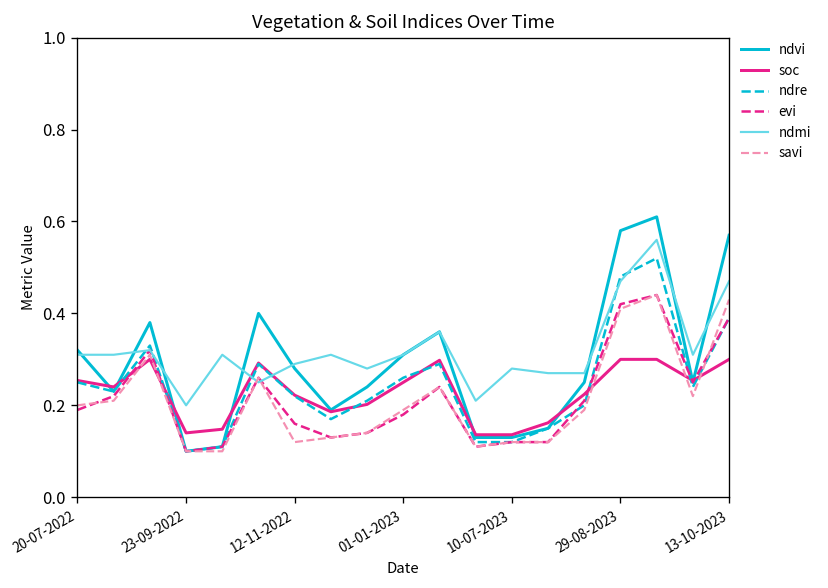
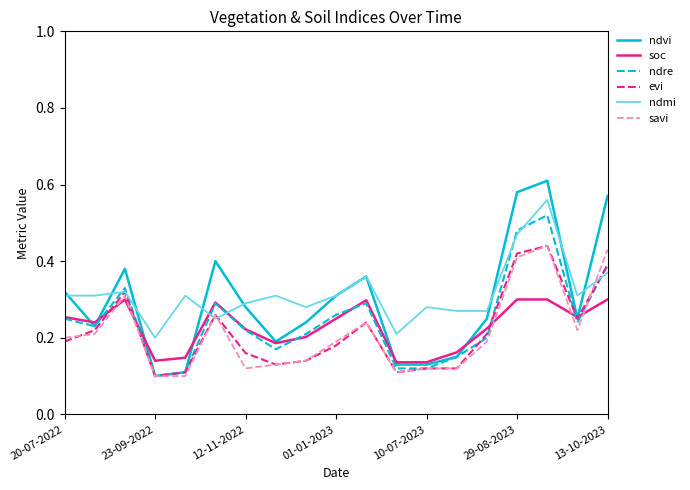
ndmi, 13-10-2023: 0.47 -> 0.37
